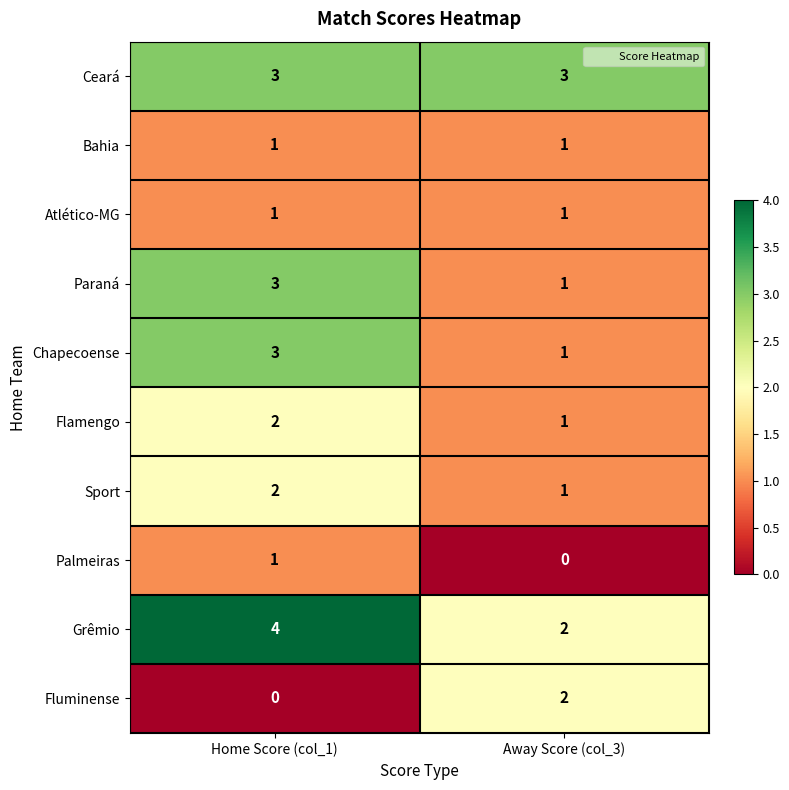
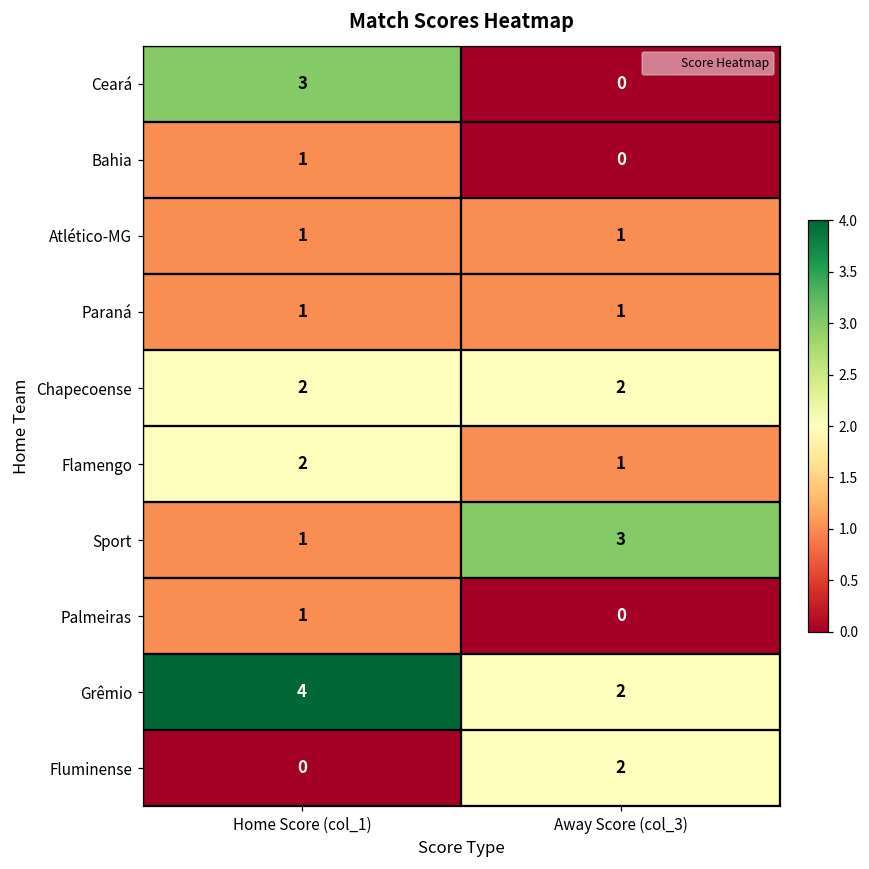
Ceará, Away Score (col_3): 3 -> 0
Bahia, Away Score (col_3): 1 -> 0
Paraná, Home Score (col_1): 3 -> 1
Chapecoense, Home Score (col_1): 3 -> 2
Chapecoense, Away Score (col_3): 1 -> 2
Sport, Home Score (col_1): 2 -> 1
Sport, Away Score (col_3): 1 -> 3
